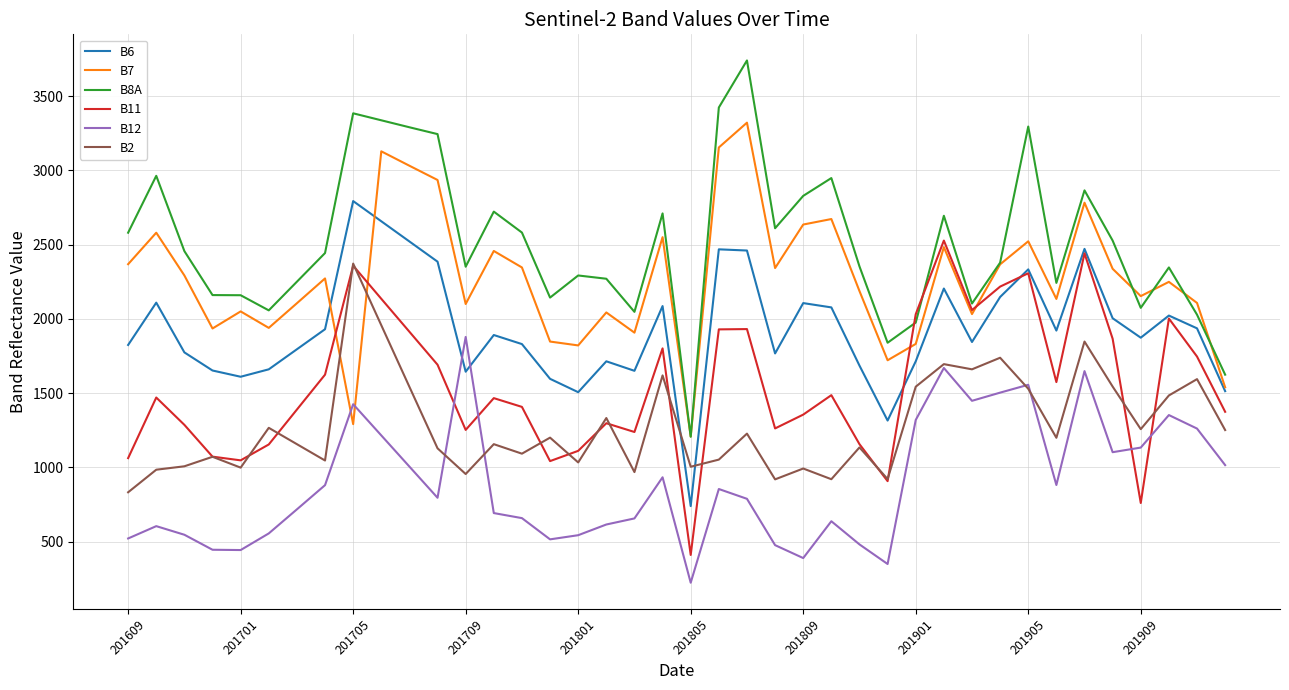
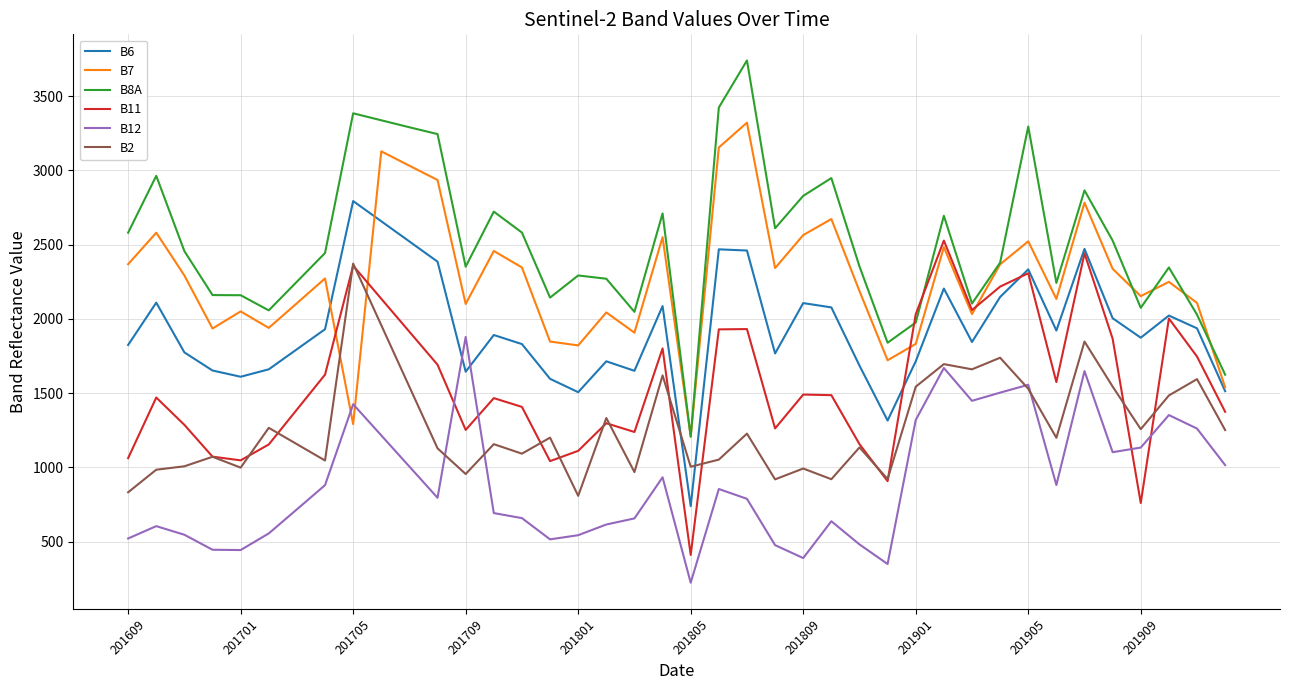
B2, 201801: 1030 -> 810
B7, 201809: 2640 -> 2570
B11, 201809: 1360 -> 1490
